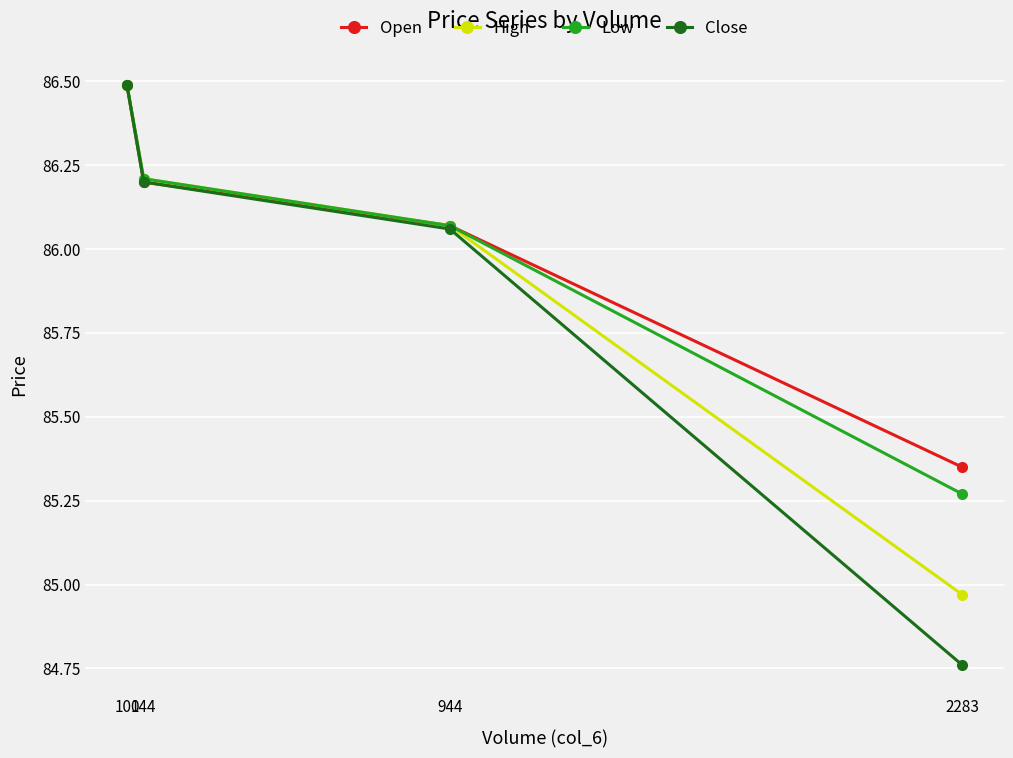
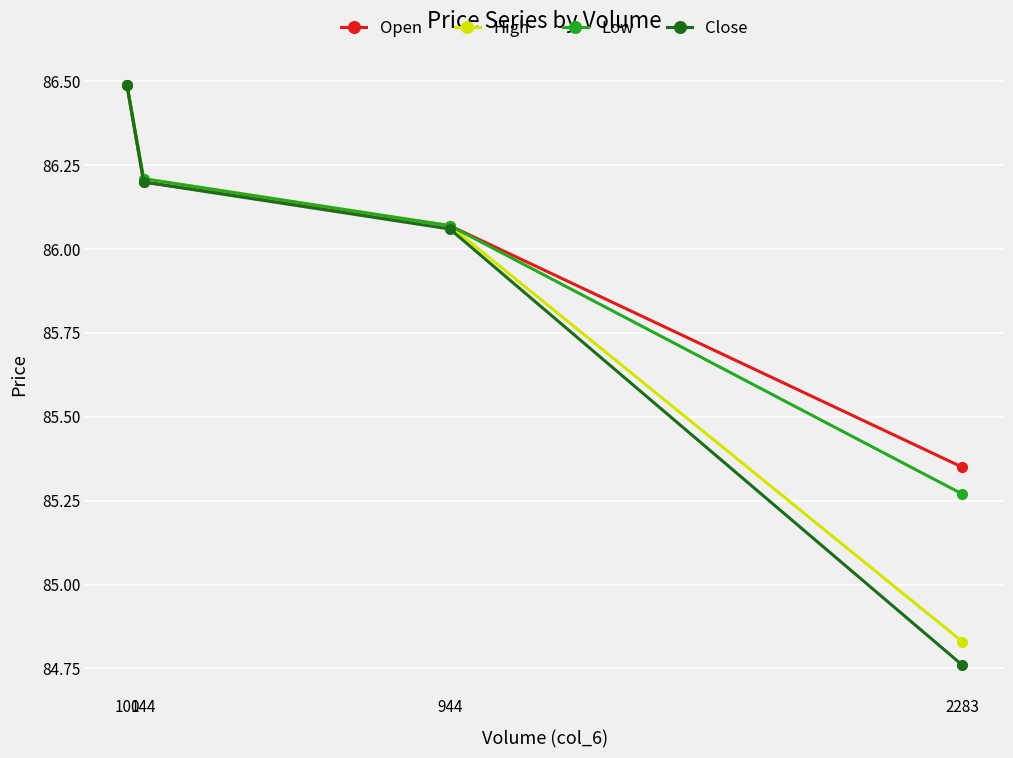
High, 2283: 84.97 -> 84.83
